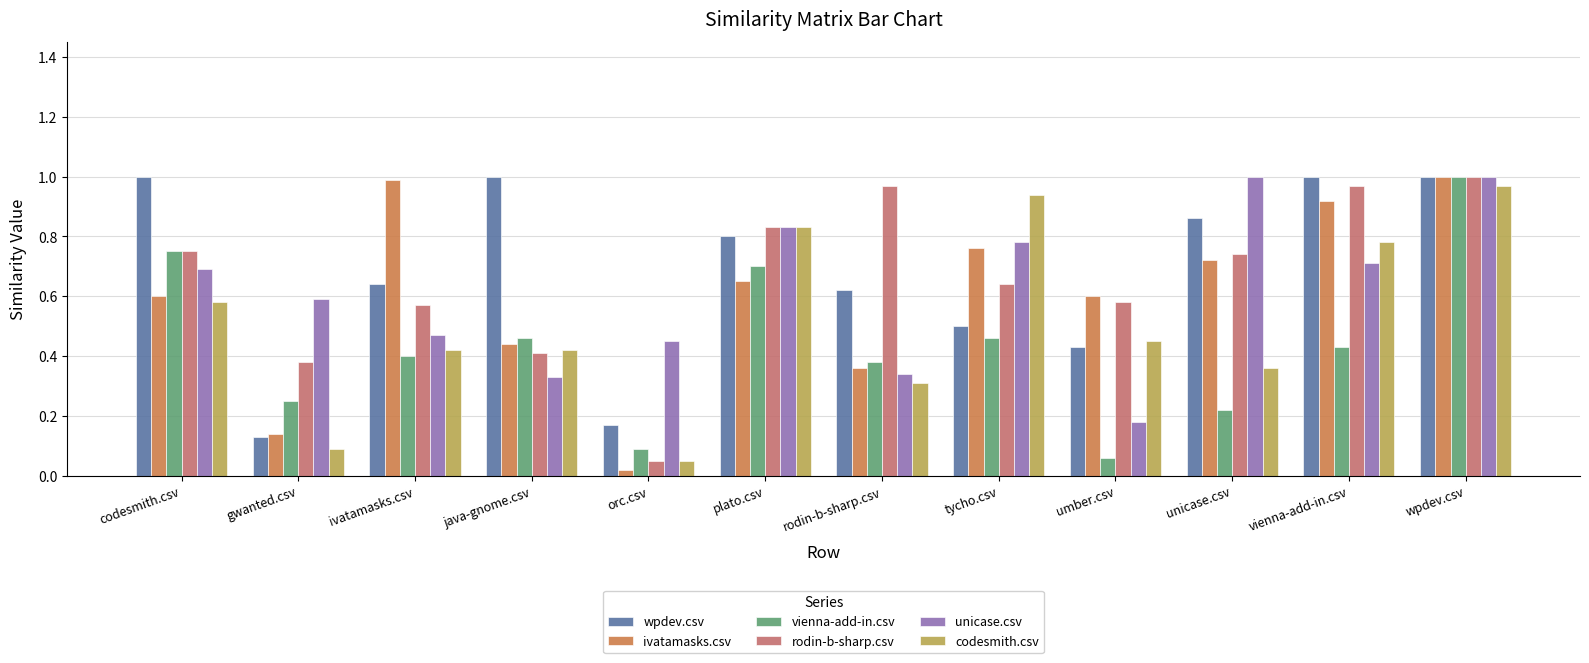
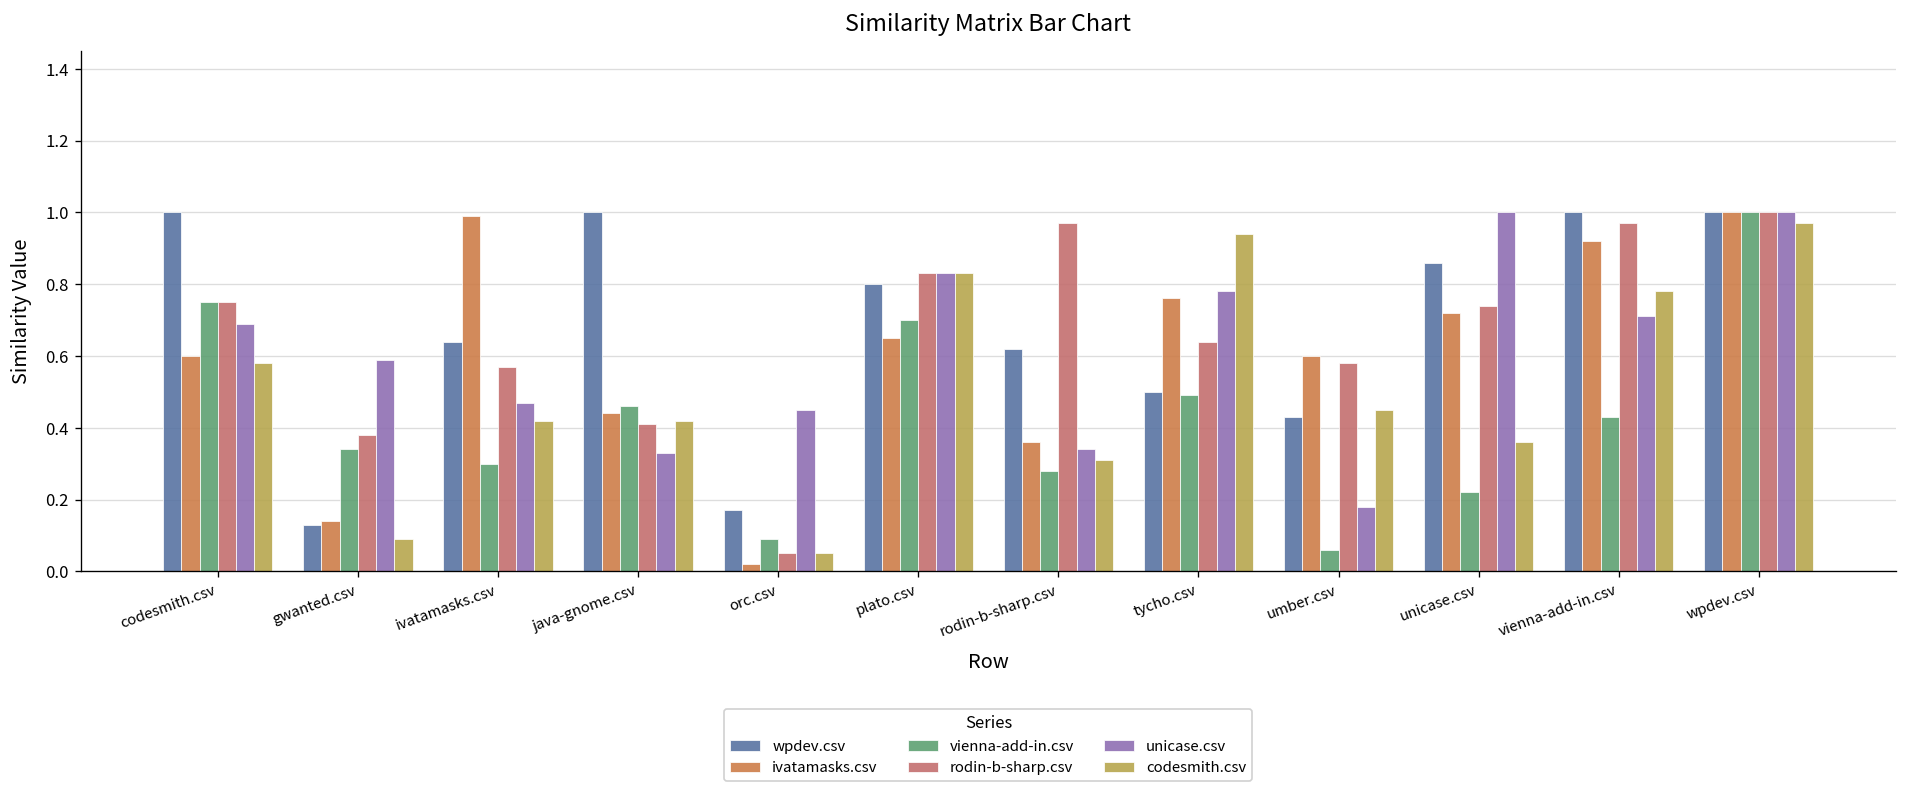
vienna-add-in.csv, gwanted.csv: 0.25 -> 0.34
vienna-add-in.csv, ivatamasks.csv: 0.4 -> 0.3
vienna-add-in.csv, rodin-b-sharp.csv: 0.38 -> 0.28
vienna-add-in.csv, tycho.csv: 0.46 -> 0.49
